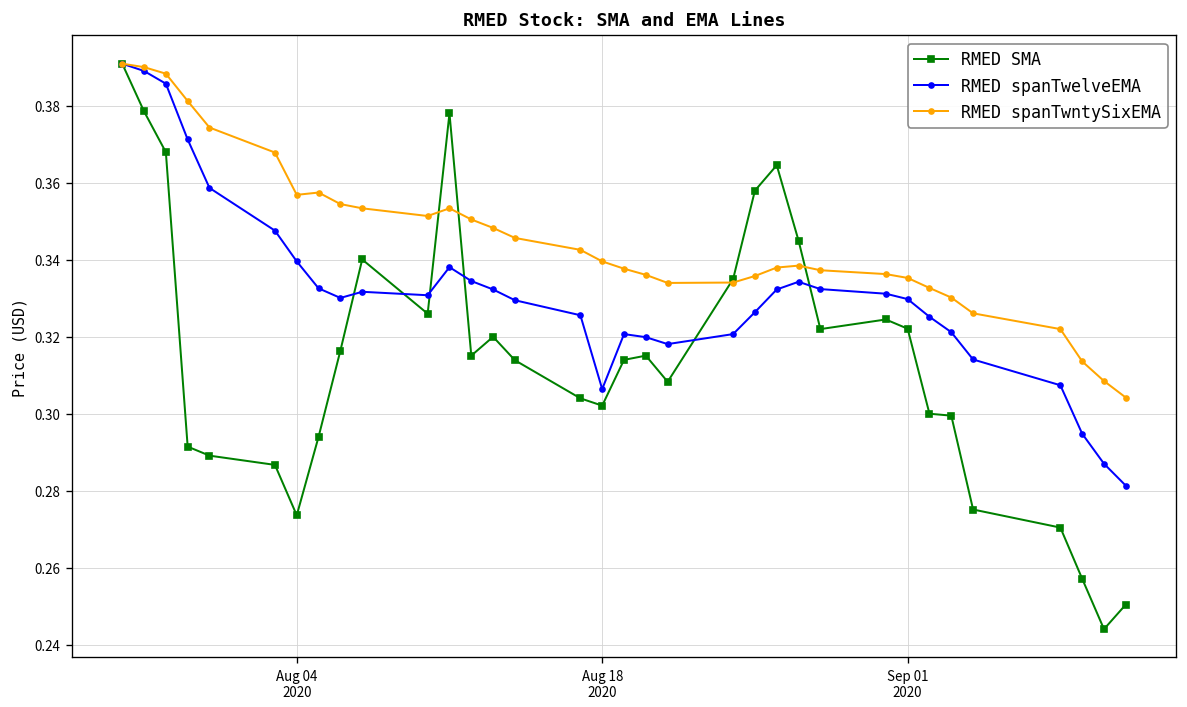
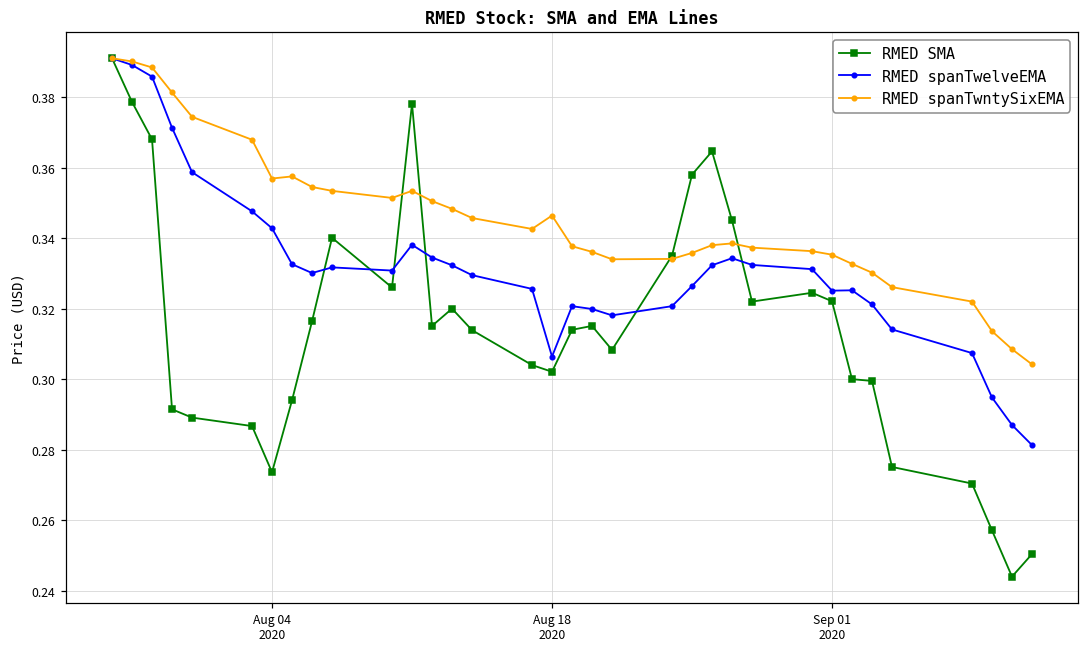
RMED spanTwelveEMA, Aug 04 2020: 0.340 -> 0.343
RMED spanTwntySixEMA, Aug 18 2020: 0.340 -> 0.346
RMED spanTwelveEMA, Sep 01 2020: 0.330 -> 0.325
